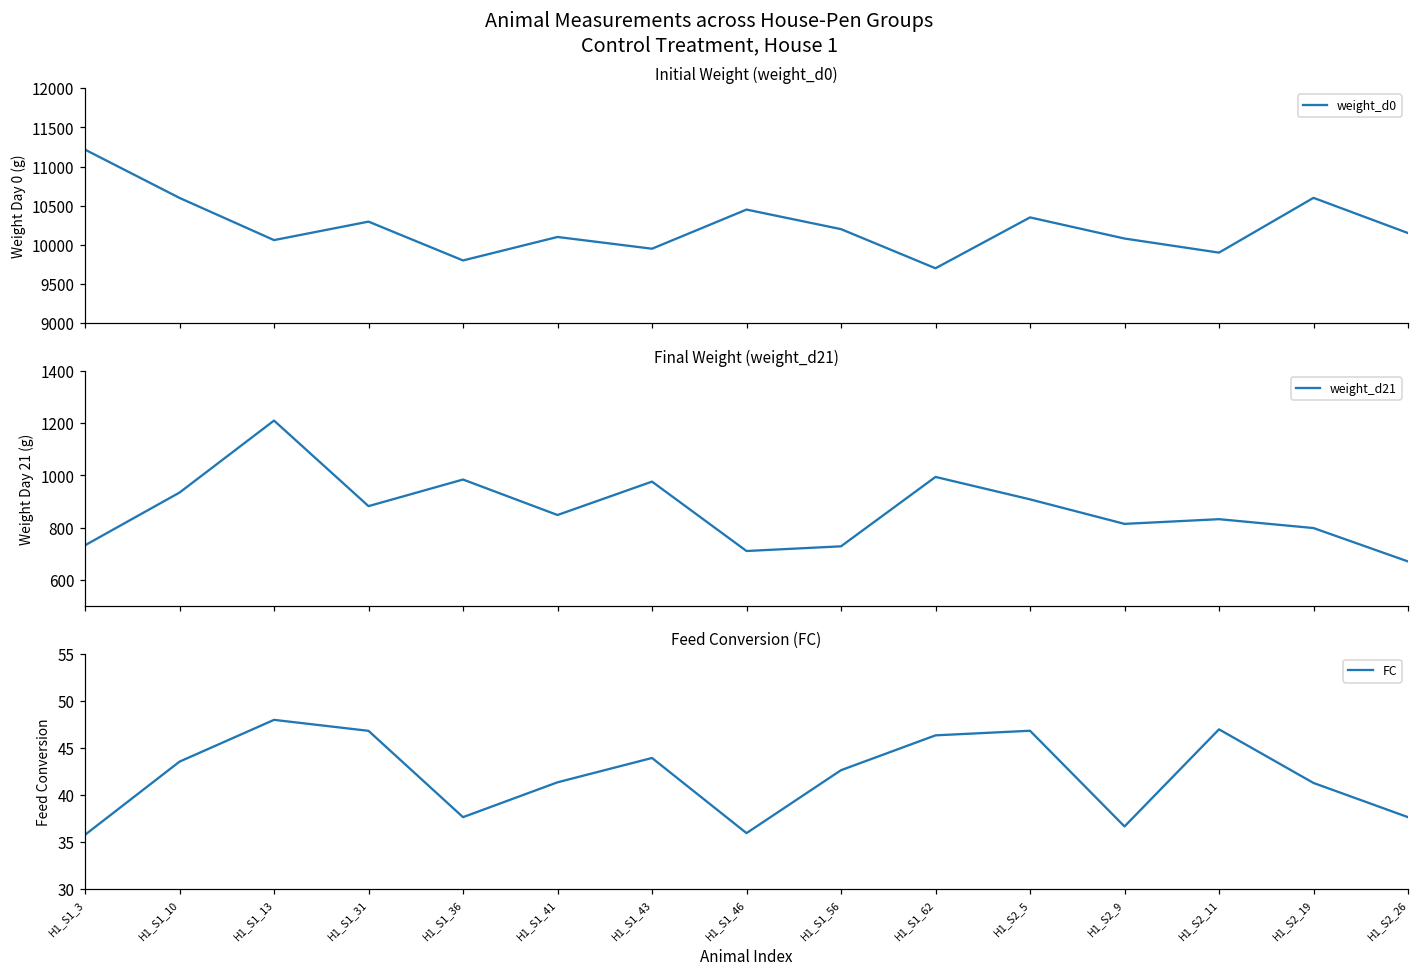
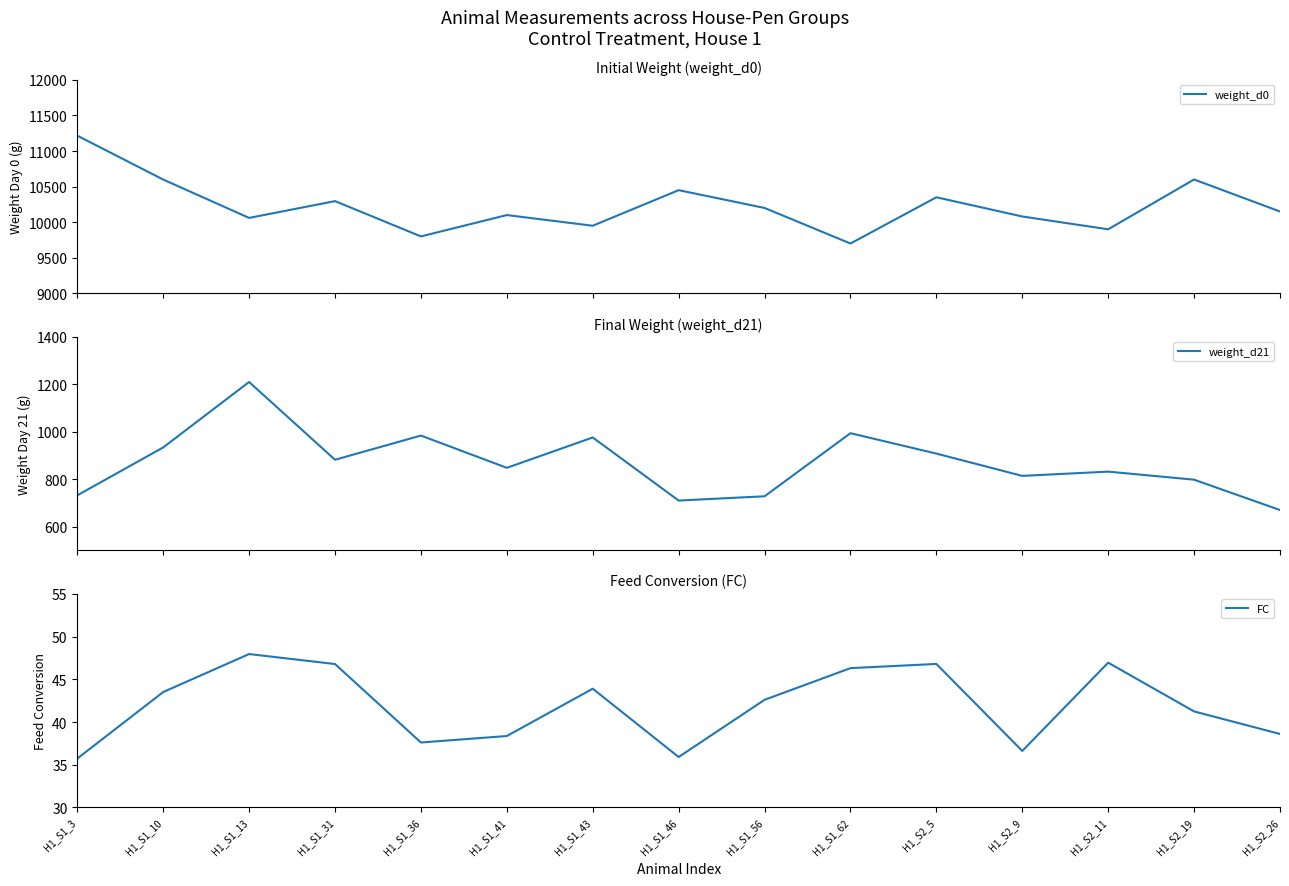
Feed Conversion (FC), H1_S1_41: 41 -> 38
Feed Conversion (FC), H1_S2_26: 38 -> 39
